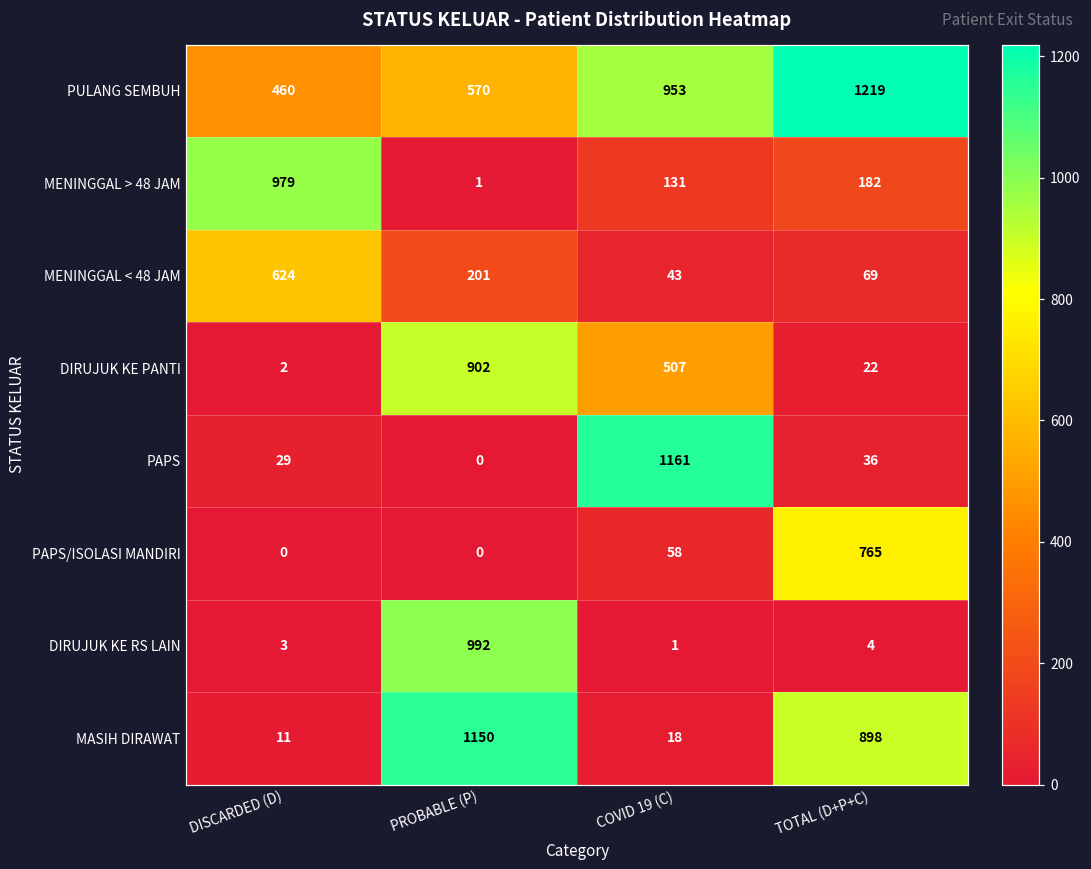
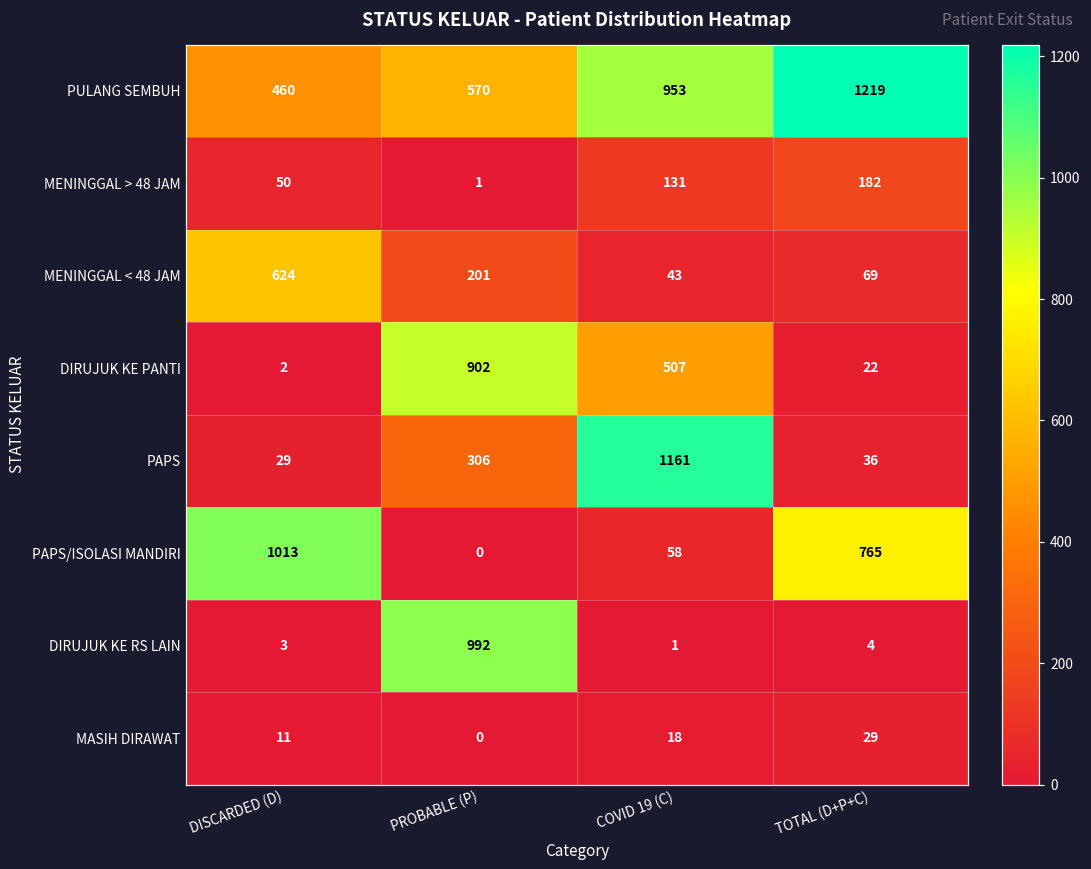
MENINGGAL > 48 JAM, DISCARDED (D): 979 -> 50
PAPS, PROBABLE (P): 0 -> 306
PAPS/ISOLASI MANDIRI, DISCARDED (D): 0 -> 1013
MASIH DIRAWAT, PROBABLE (P): 1150 -> 0
MASIH DIRAWAT, TOTAL (D+P+C): 898 -> 29
